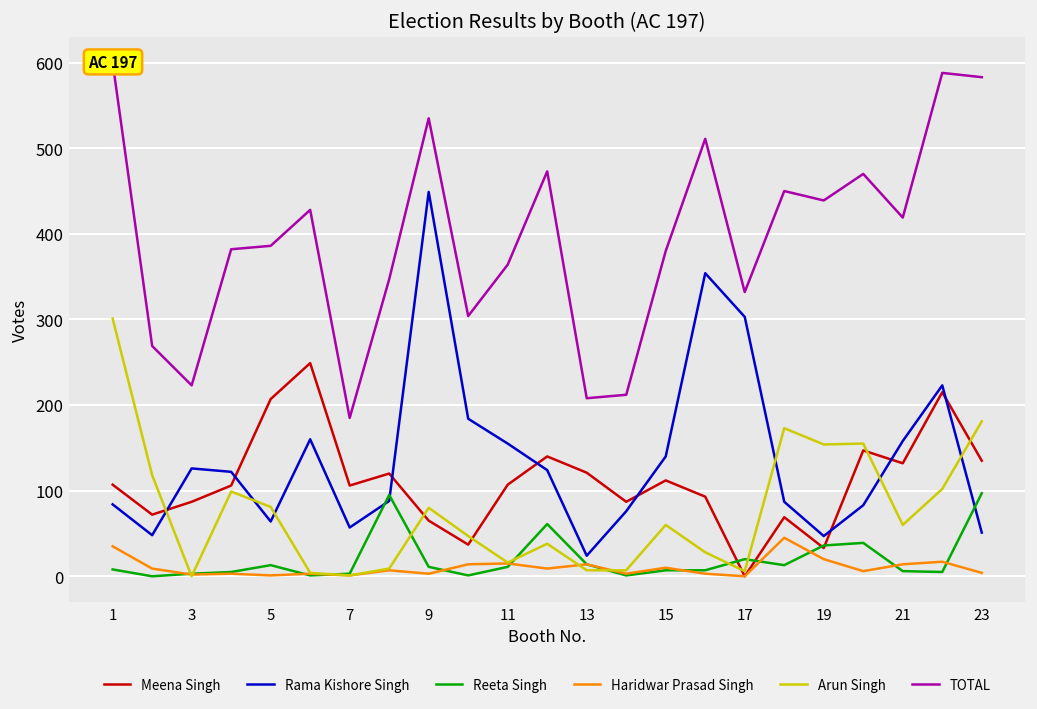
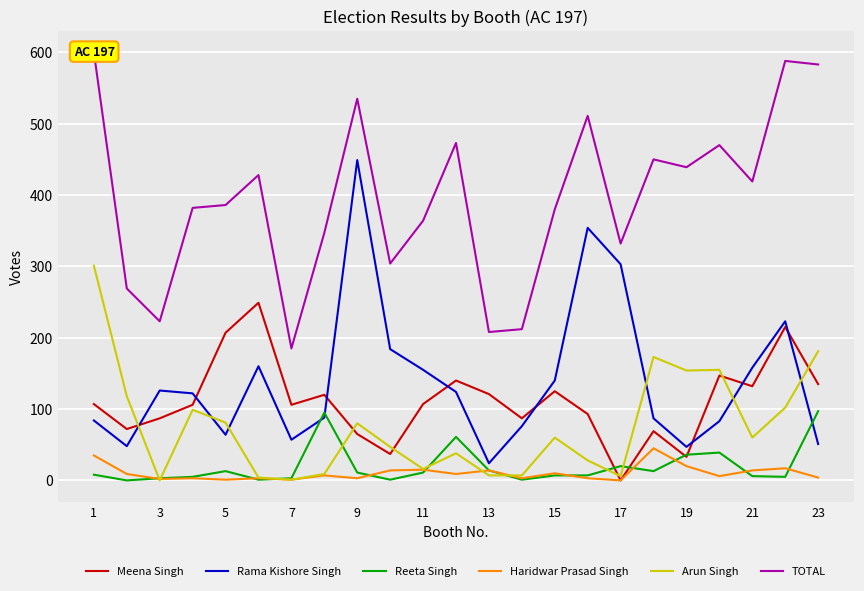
Meena Singh, 15: 110 -> 130
